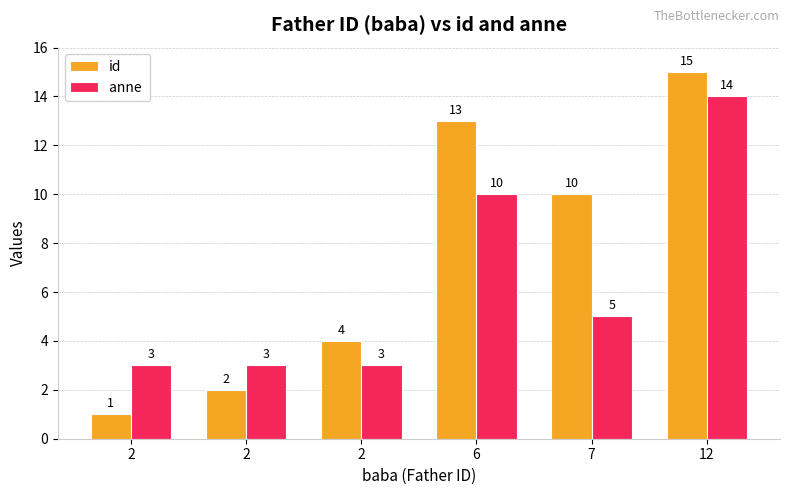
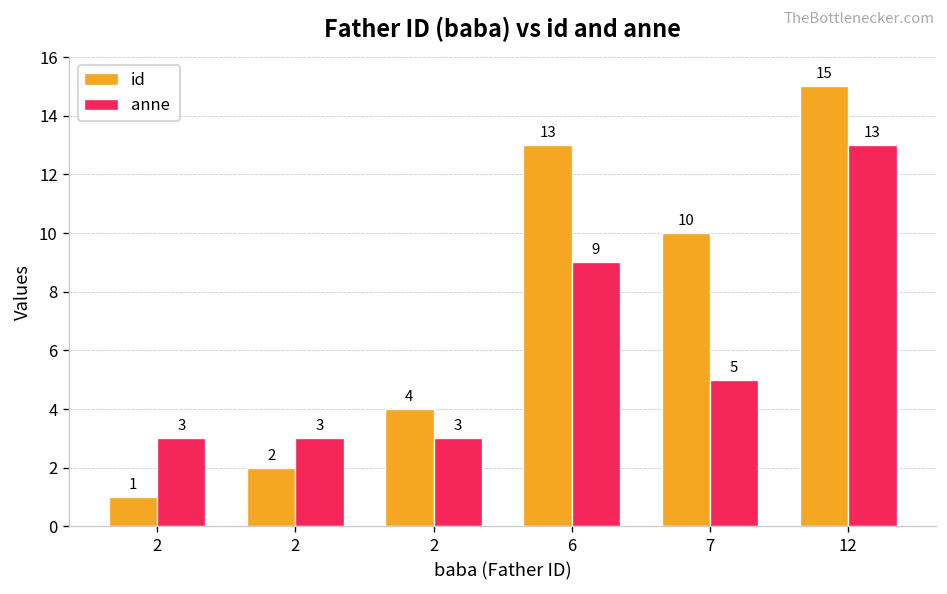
anne, 6: 10 -> 9
anne, 12: 14 -> 13
